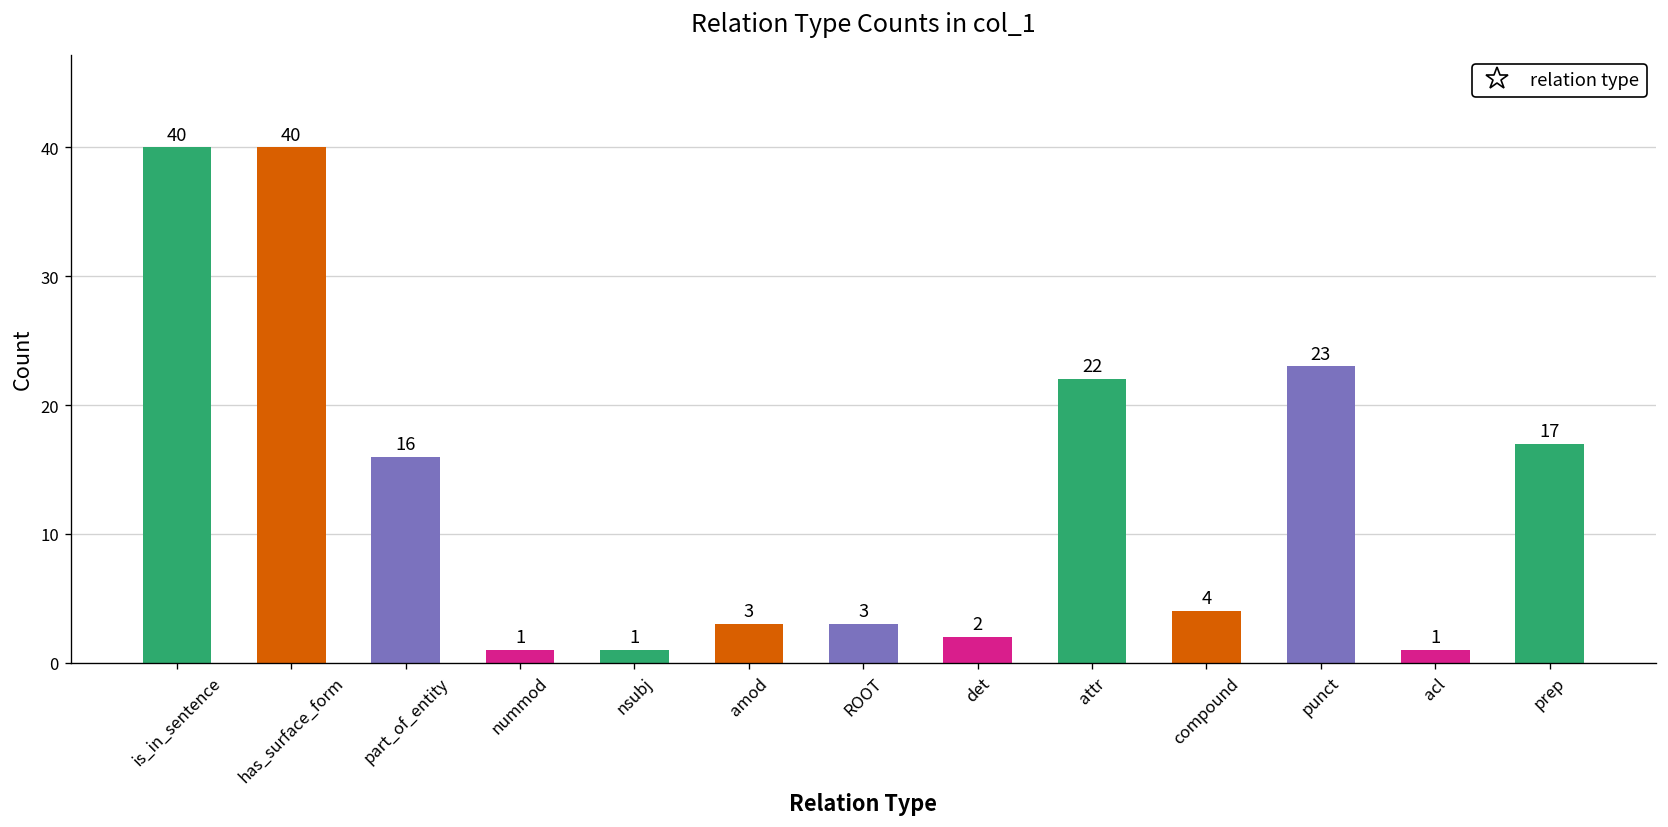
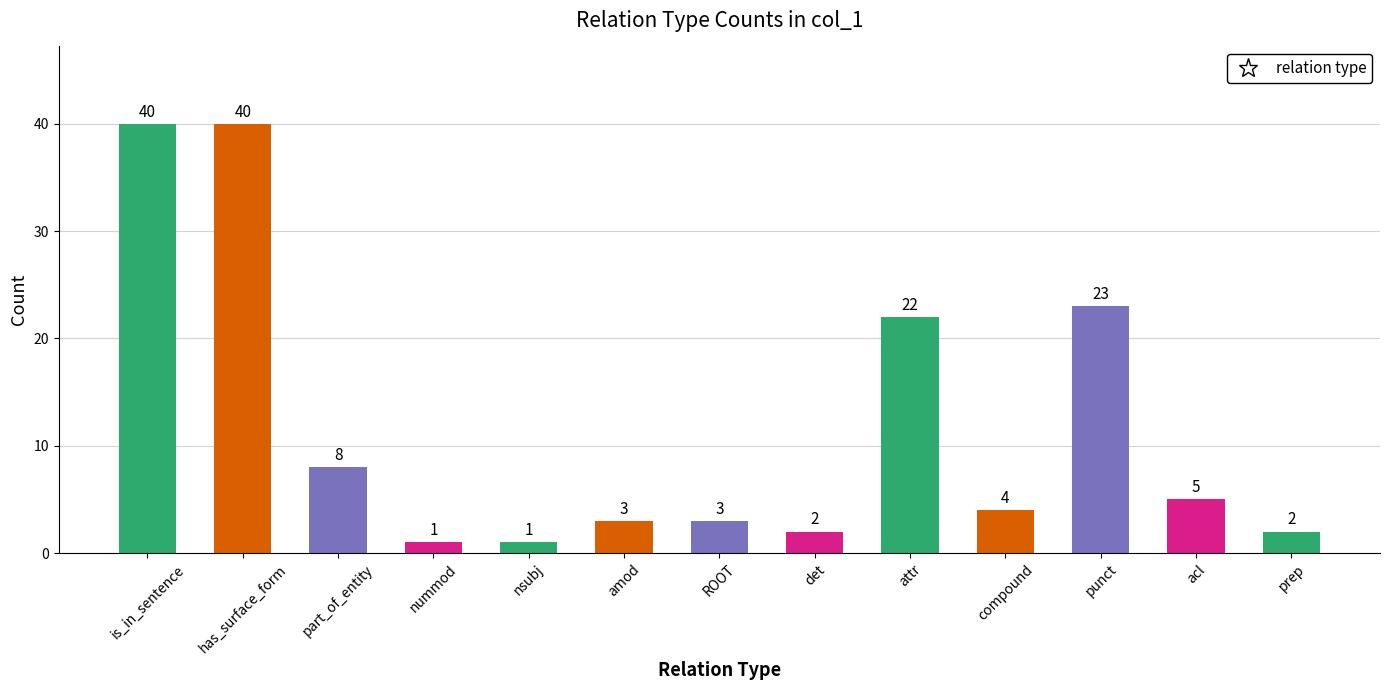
part_of_entity: 16 -> 8
acl: 1 -> 5
prep: 17 -> 2
